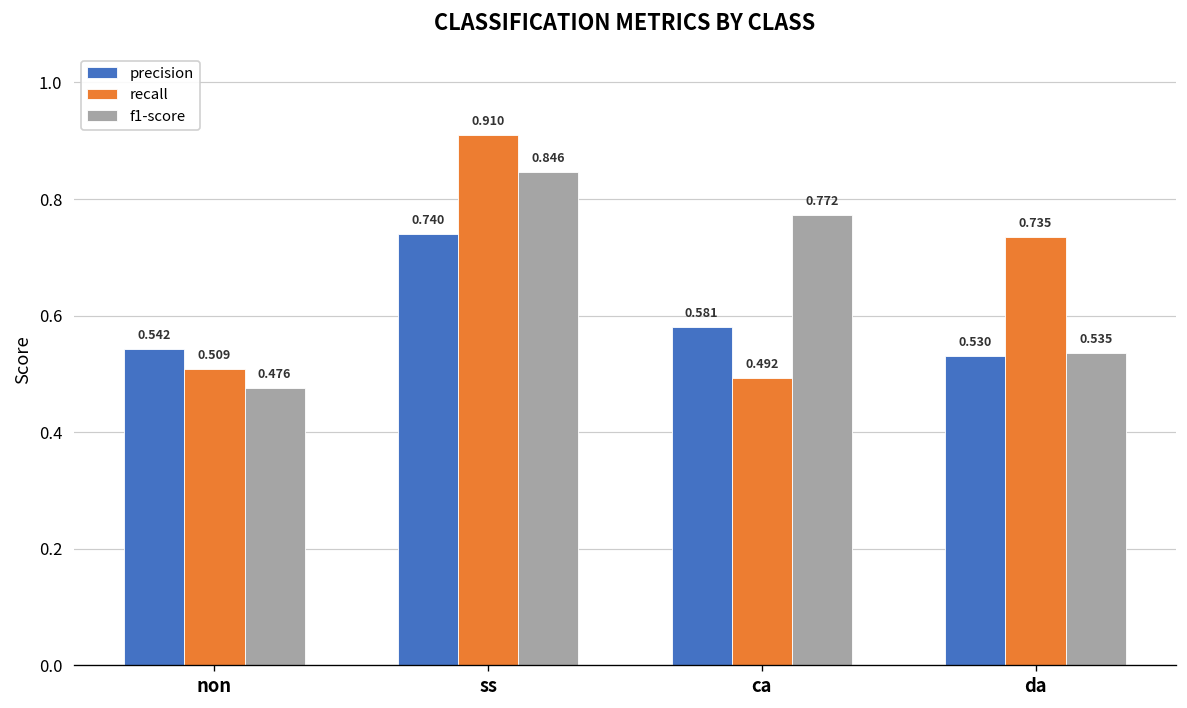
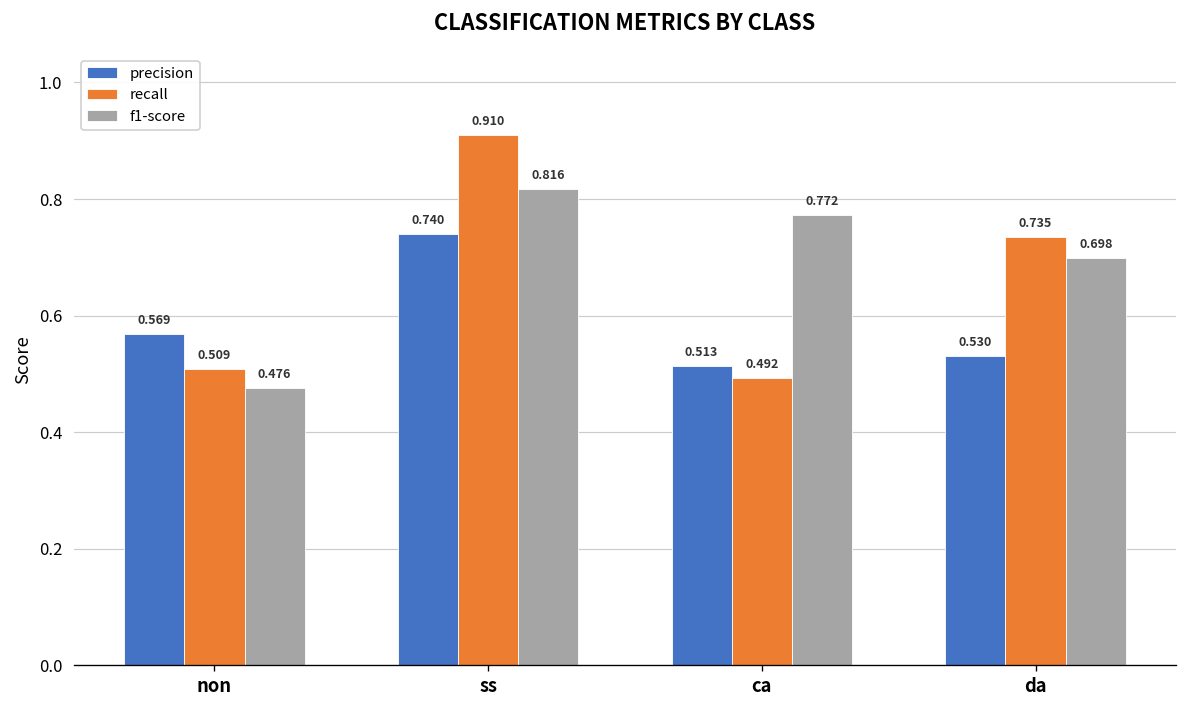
precision, non: 0.542 -> 0.569
f1-score, ss: 0.846 -> 0.816
precision, ca: 0.581 -> 0.513
f1-score, da: 0.535 -> 0.698
